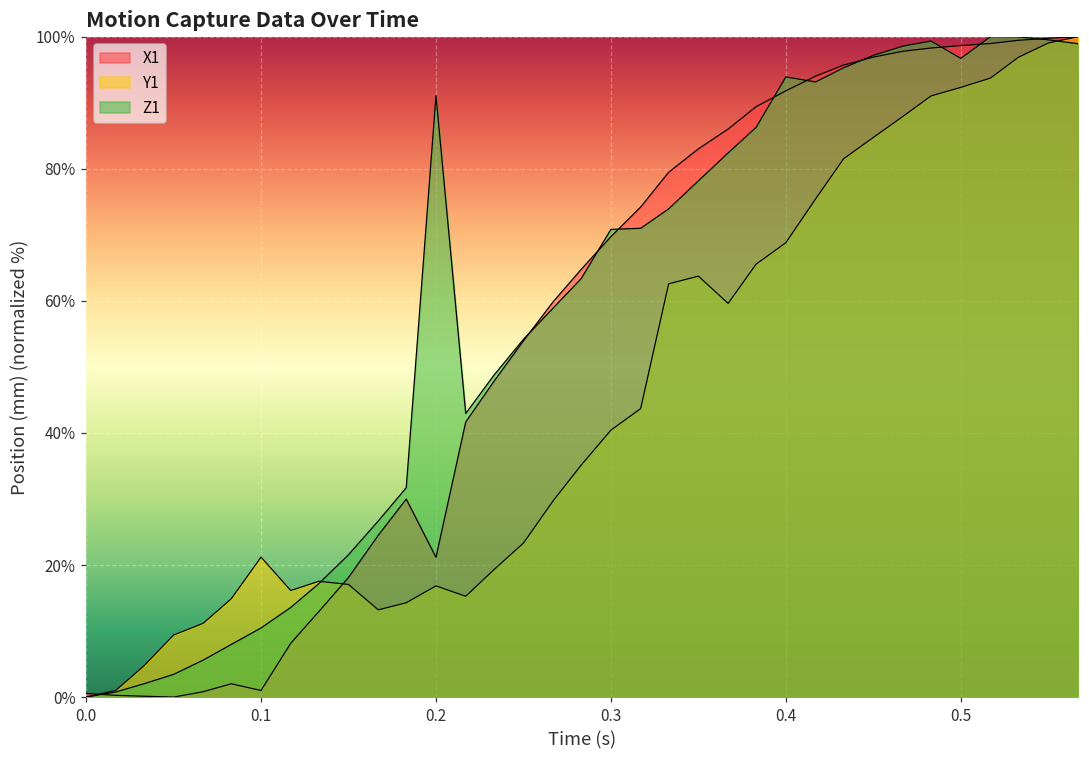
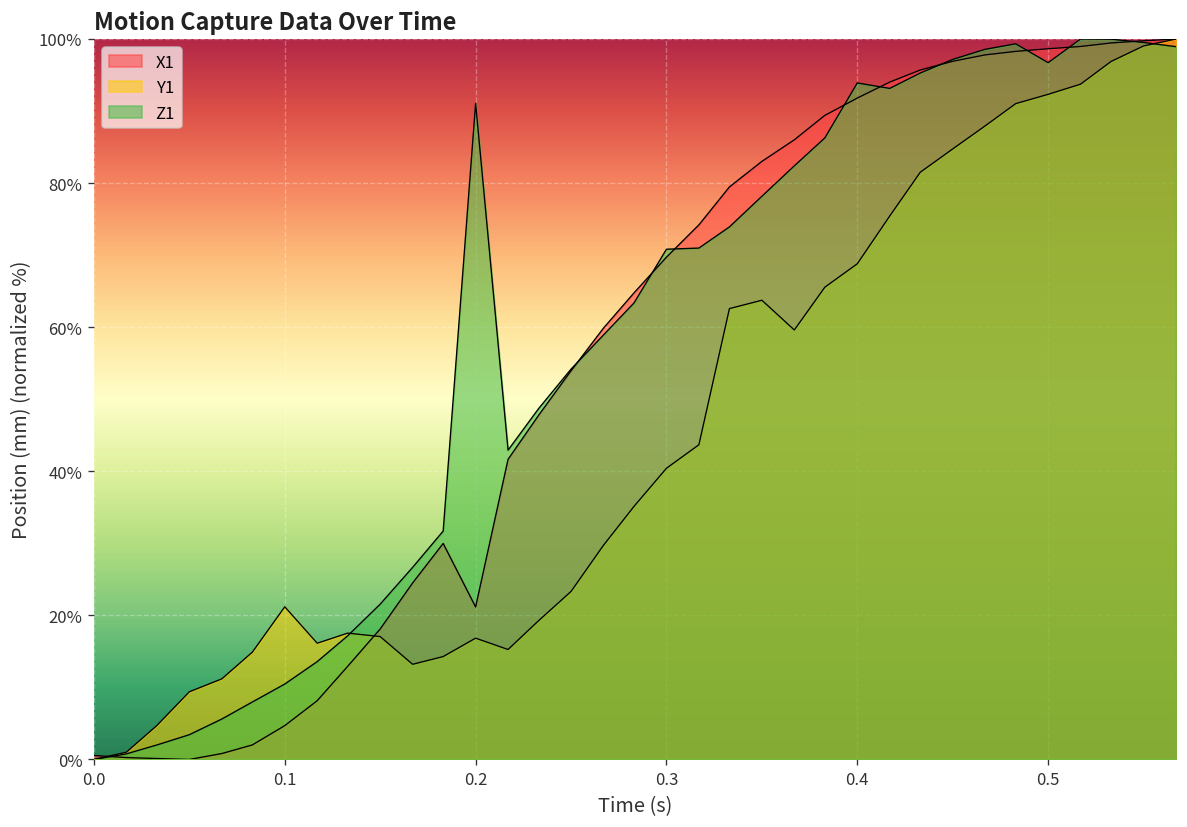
X1, 0.1: 1% -> 5%
